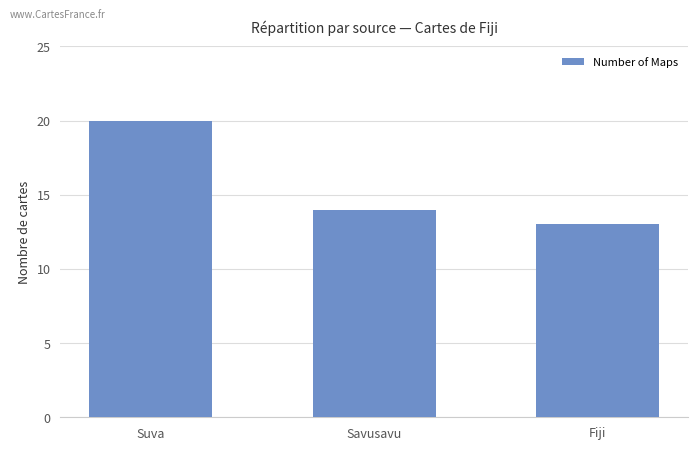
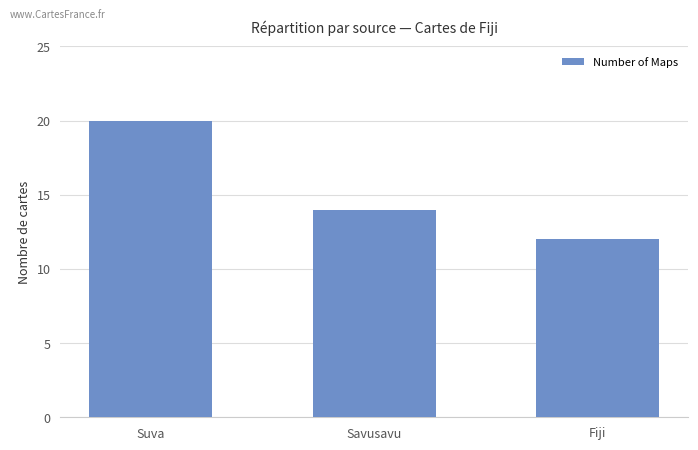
Fiji: 13 -> 12
